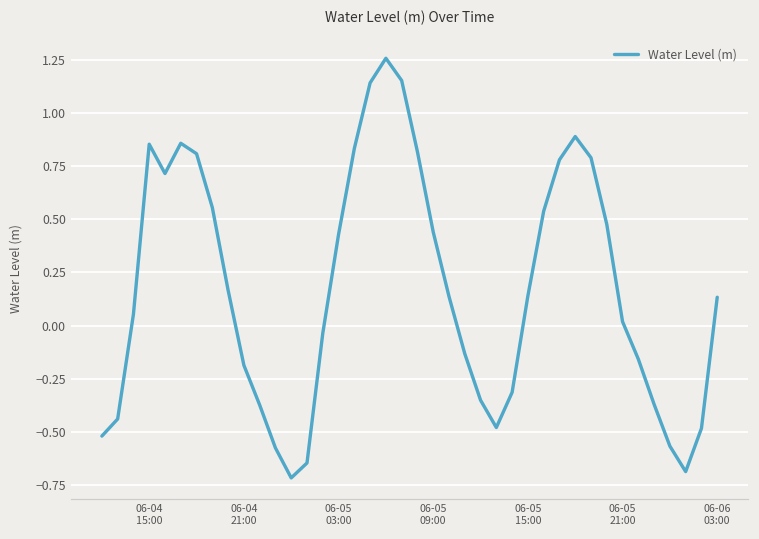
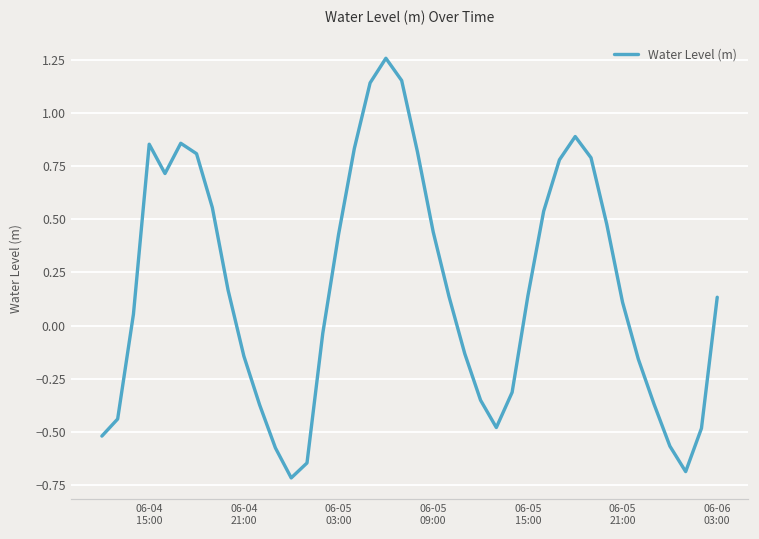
06-04 21:00: -0.19 -> -0.14
06-05 21:00: 0.02 -> 0.11
